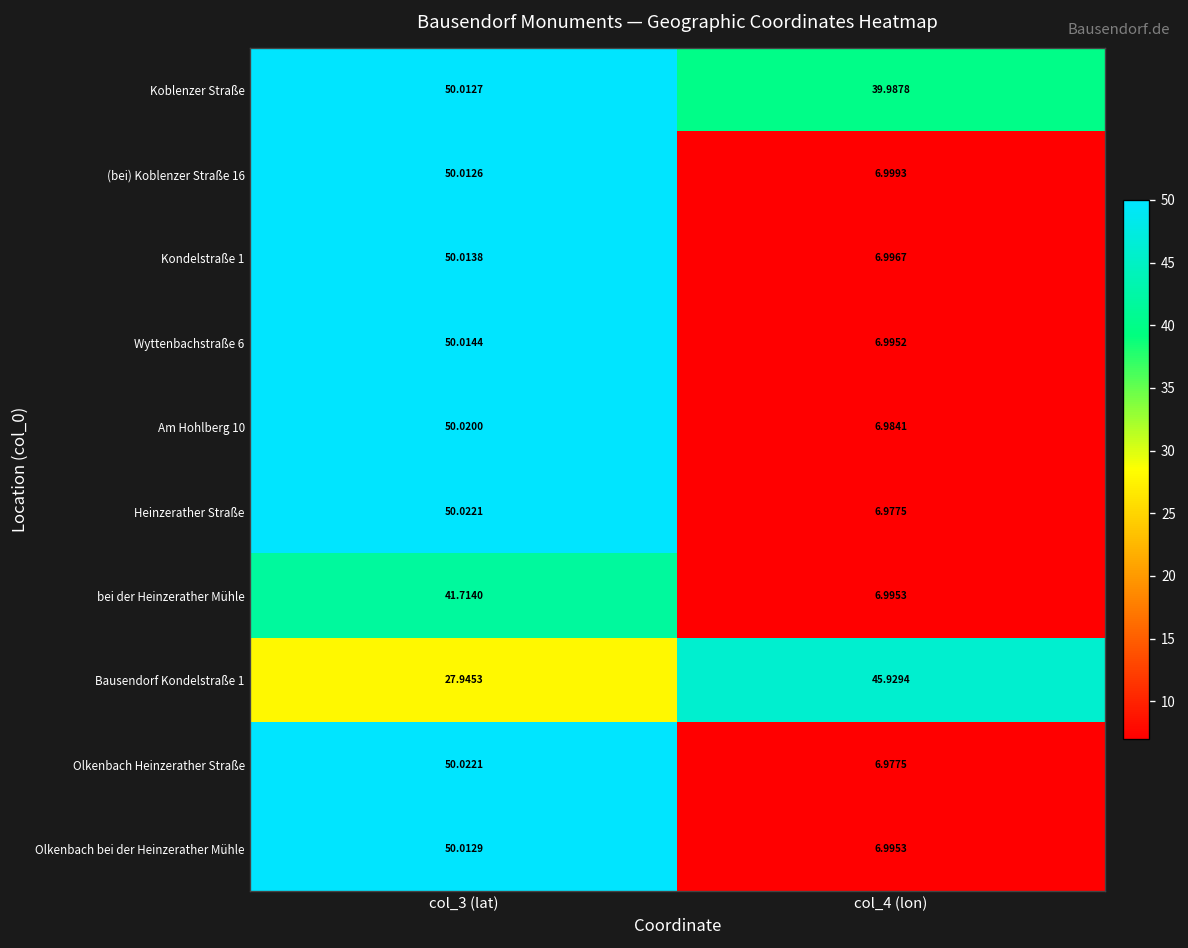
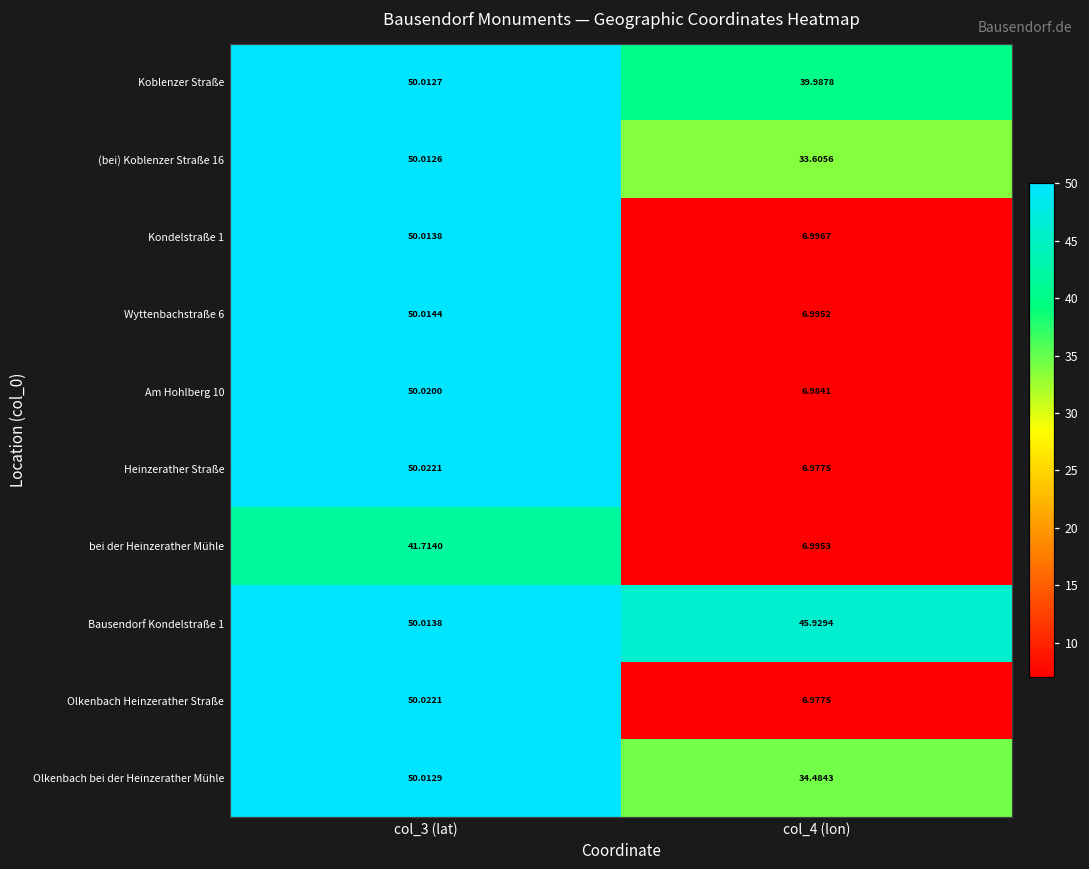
(bei) Koblenzer Straße 16, col_4 (lon): 6.9993 -> 33.6056
Bausendorf Kondelstraße 1, col_3 (lat): 27.9453 -> 50.0138
Olkenbach bei der Heinzerather Mühle, col_4 (lon): 6.9953 -> 34.4843
